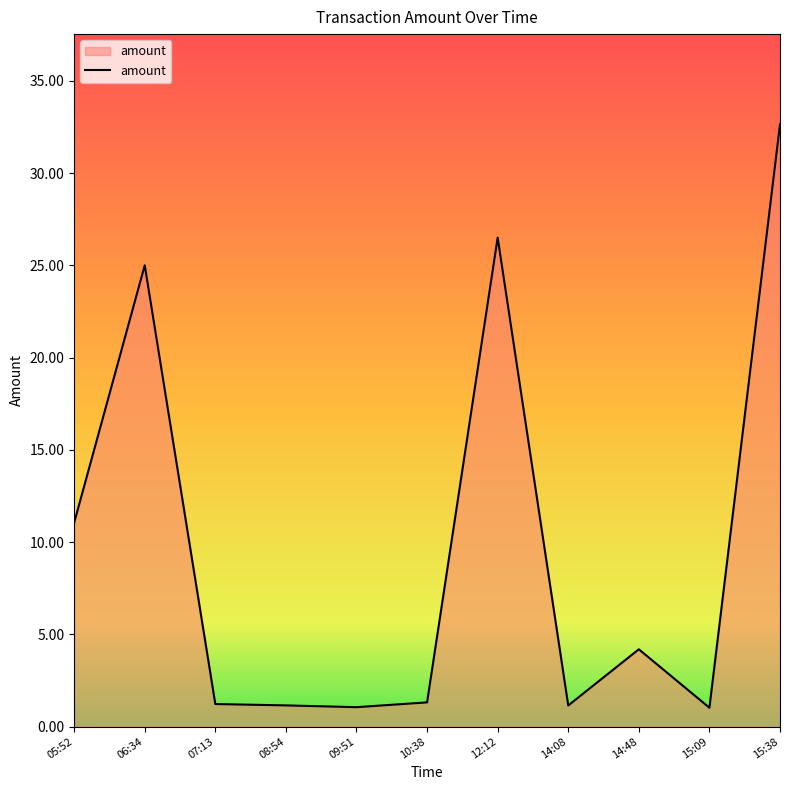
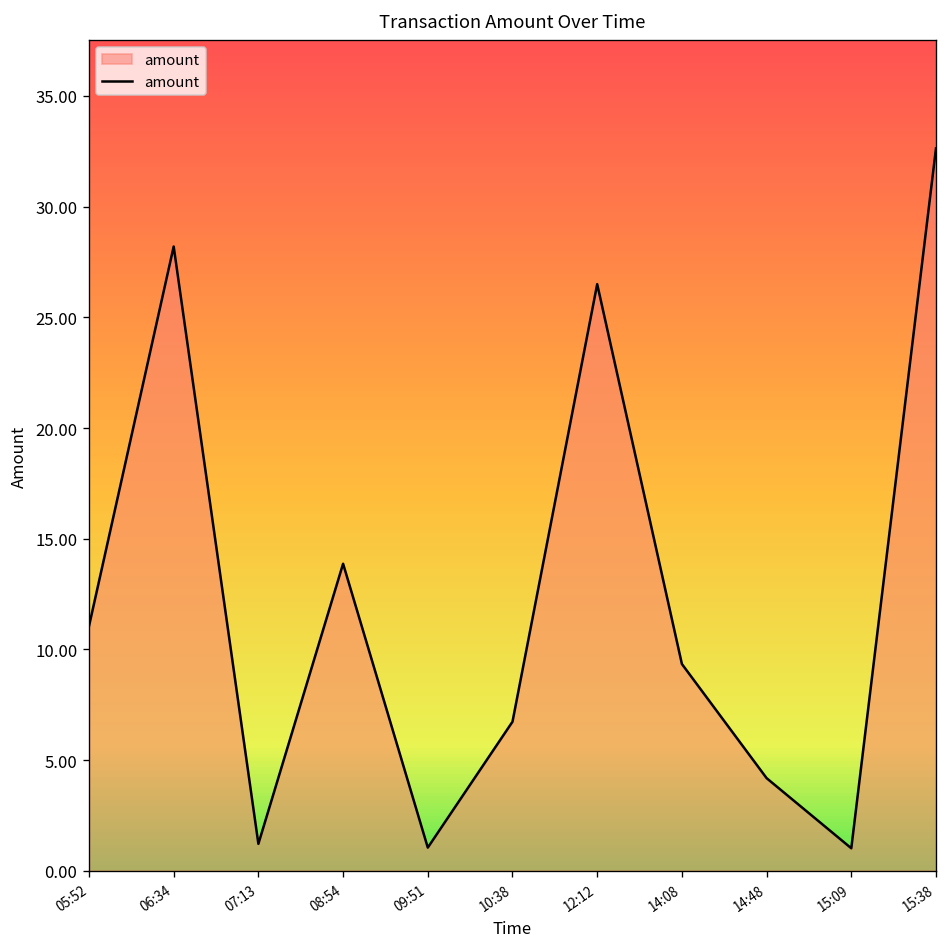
06:34: 25.0 -> 28.2
08:54: 1.1 -> 13.9
10:38: 1.3 -> 6.7
14:08: 1.1 -> 9.3
